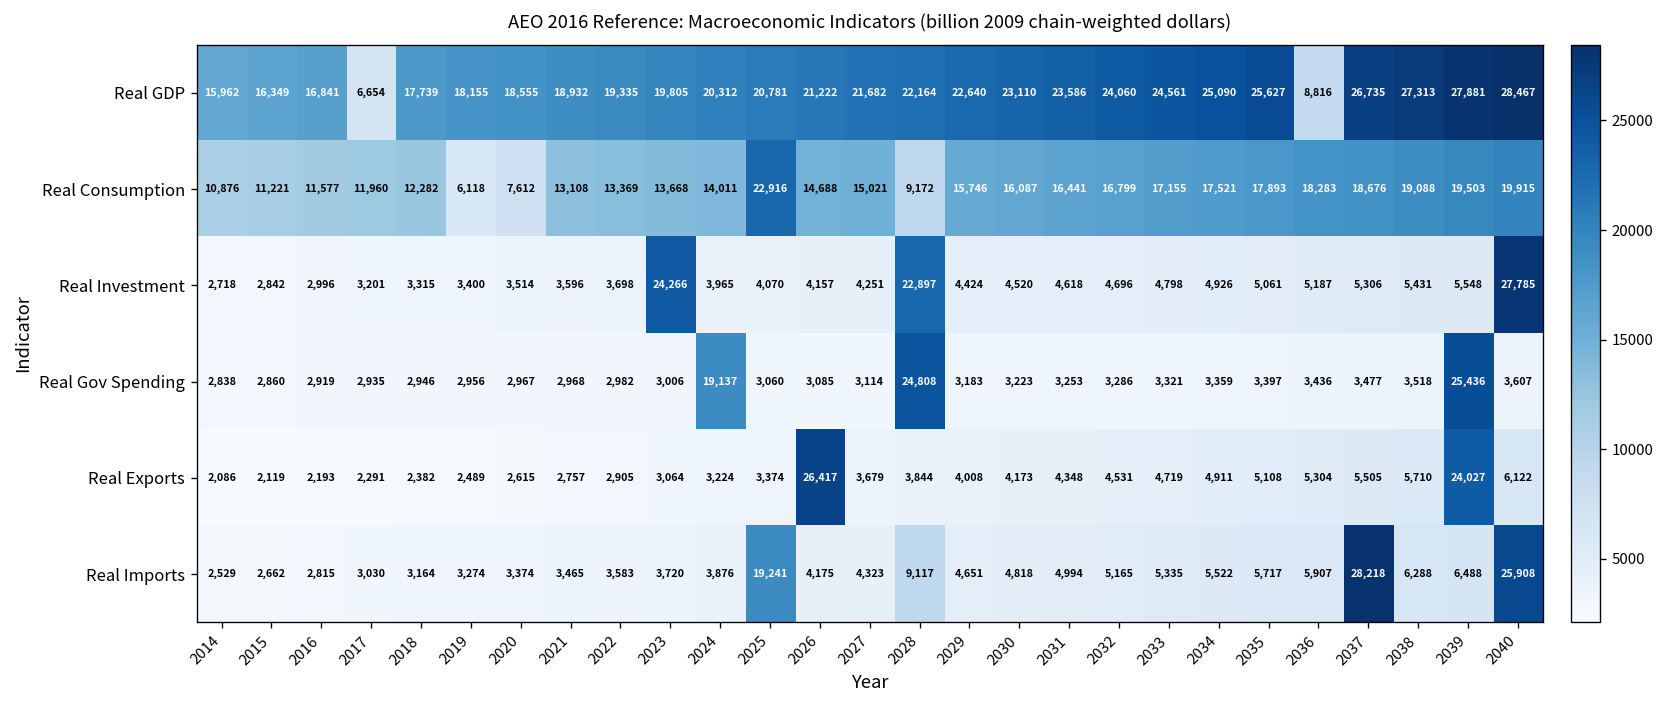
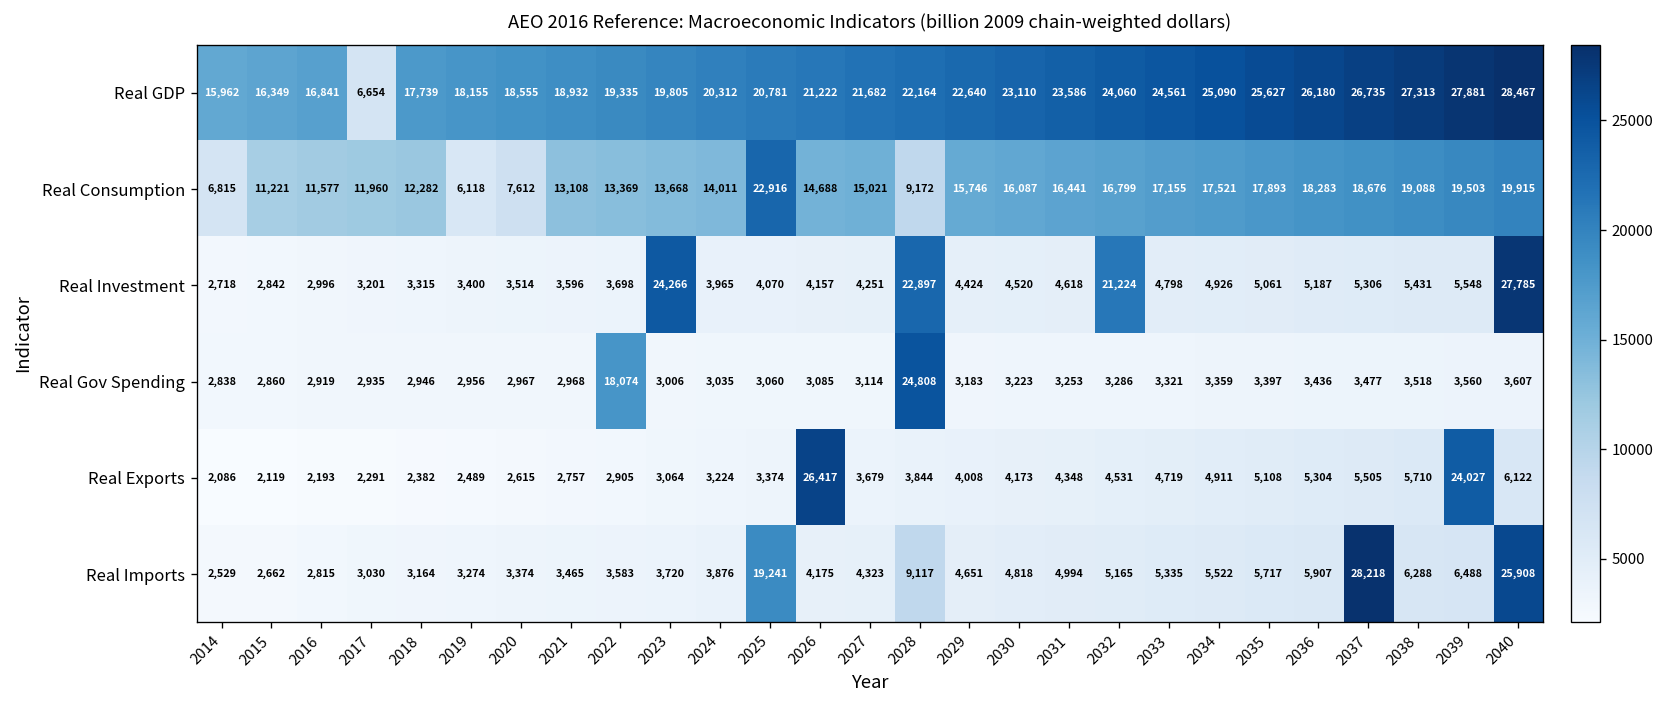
Real GDP, 2036: 8,816 -> 26,180
Real Consumption, 2014: 10,876 -> 6,815
Real Investment, 2032: 4,696 -> 21,224
Real Gov Spending, 2022: 2,982 -> 18,074
Real Gov Spending, 2024: 19,137 -> 3,035
Real Gov Spending, 2039: 25,436 -> 3,560
